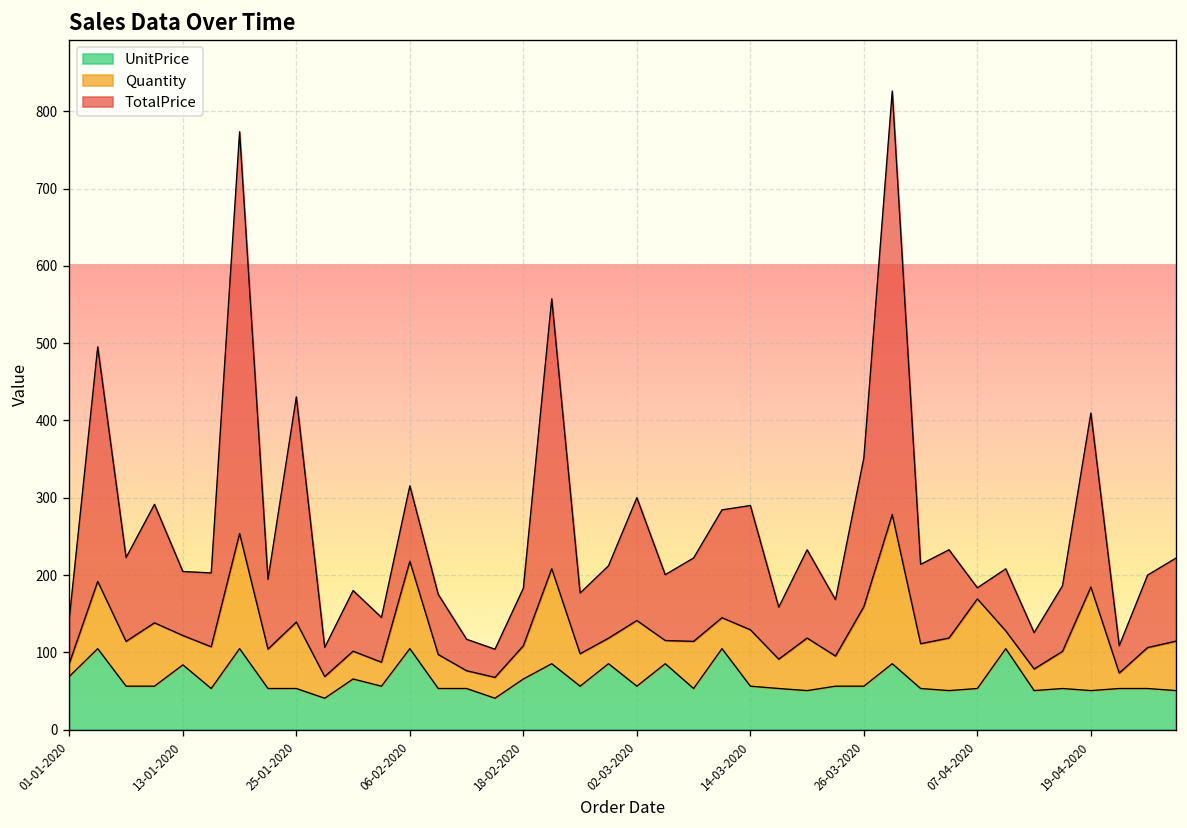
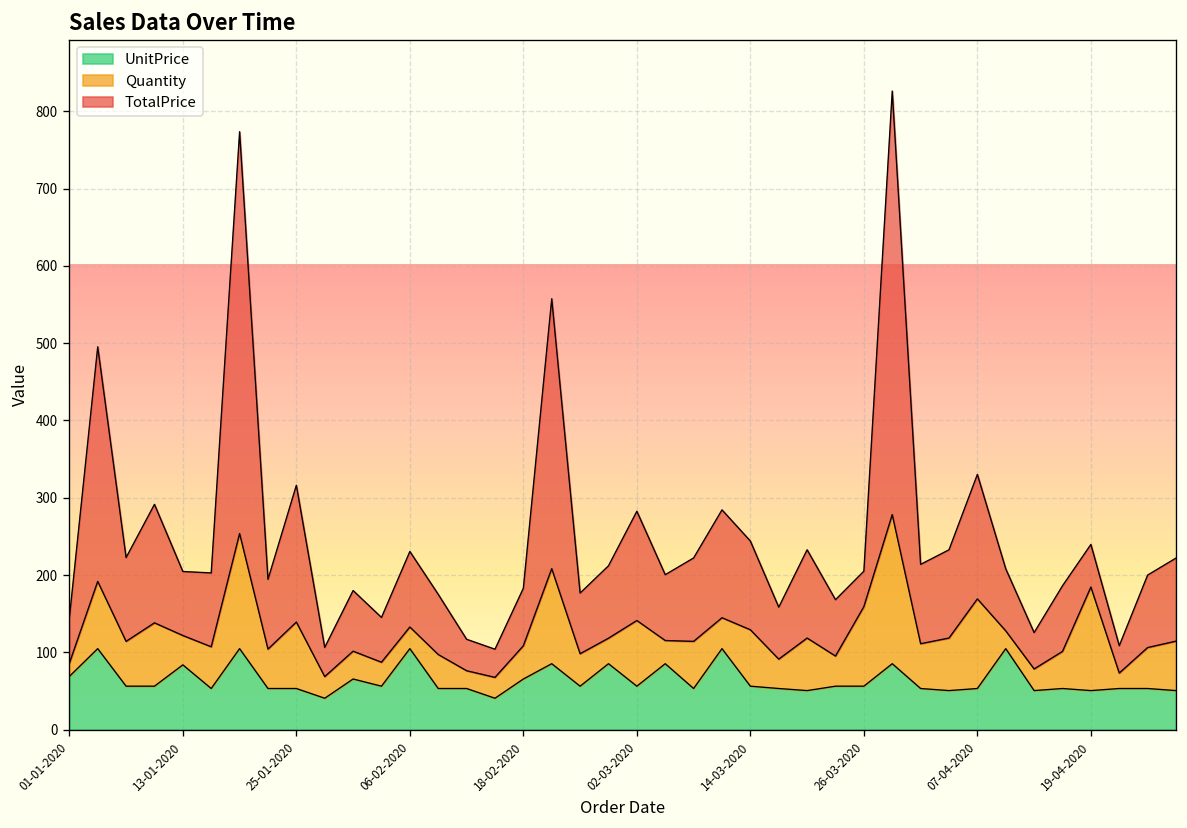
TotalPrice, 25-01-2020: 290 -> 180
Quantity, 06-02-2020: 110 -> 30
TotalPrice, 02-03-2020: 160 -> 140
TotalPrice, 14-03-2020: 160 -> 110
TotalPrice, 26-03-2020: 190 -> 50
TotalPrice, 07-04-2020: 10 -> 160
TotalPrice, 19-04-2020: 230 -> 60
